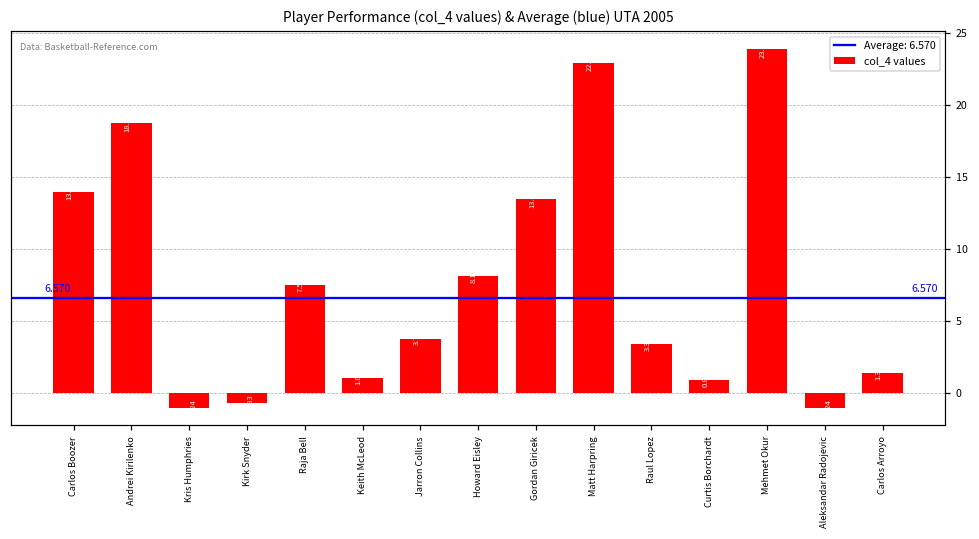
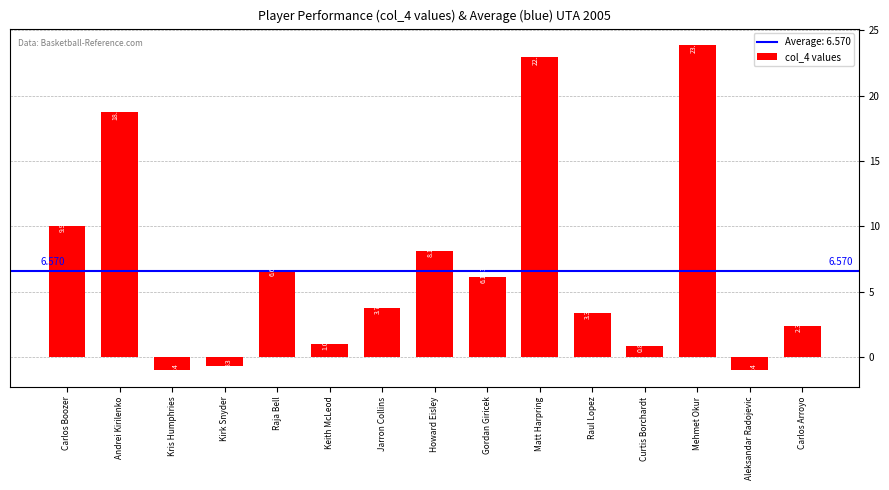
Carlos Boozer: 14.0 -> 10.0
Raja Bell: 7.5 -> 6.7
Gordan Giricek: 13.5 -> 6.1
Carlos Arroyo: 1.4 -> 2.4
